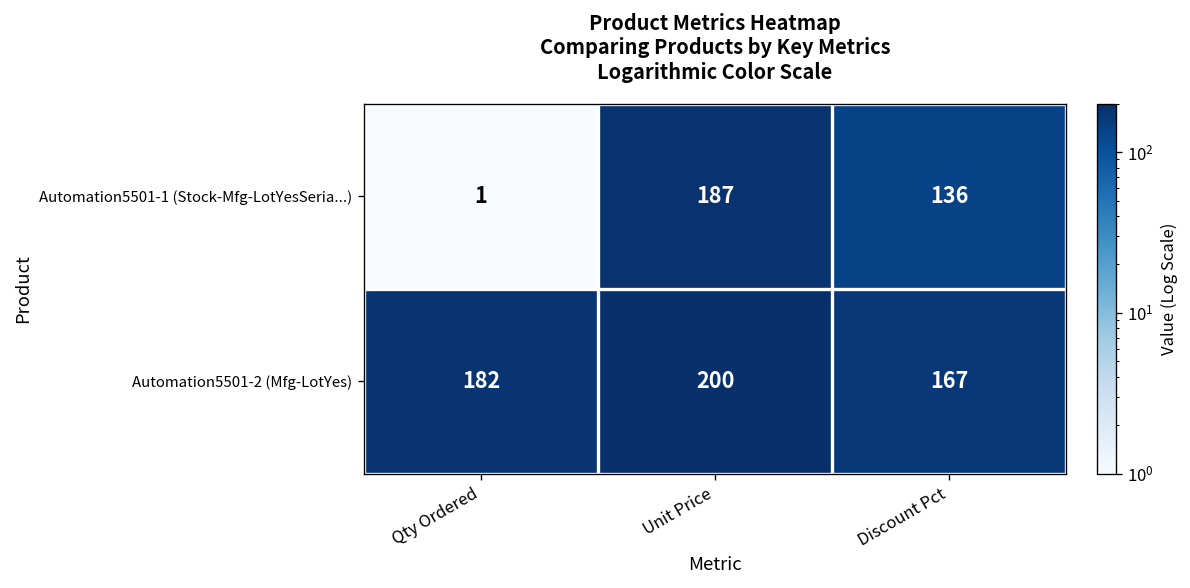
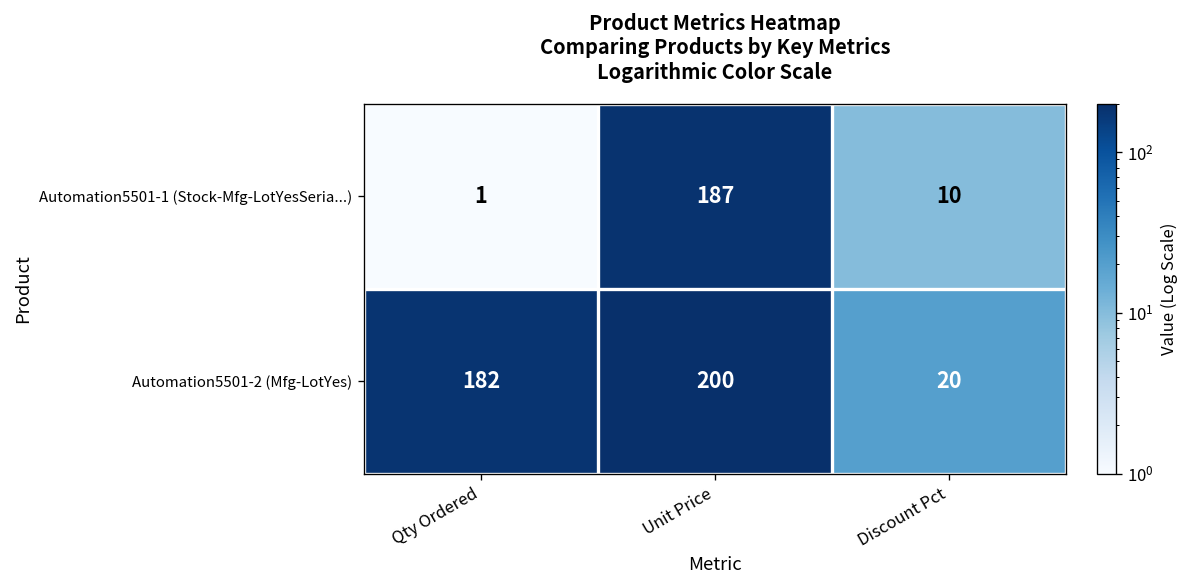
Automation5501-1 (Stock-Mfg-LotYesSeria...), Discount Pct: 136 -> 10
Automation5501-2 (Mfg-LotYes), Discount Pct: 167 -> 20
